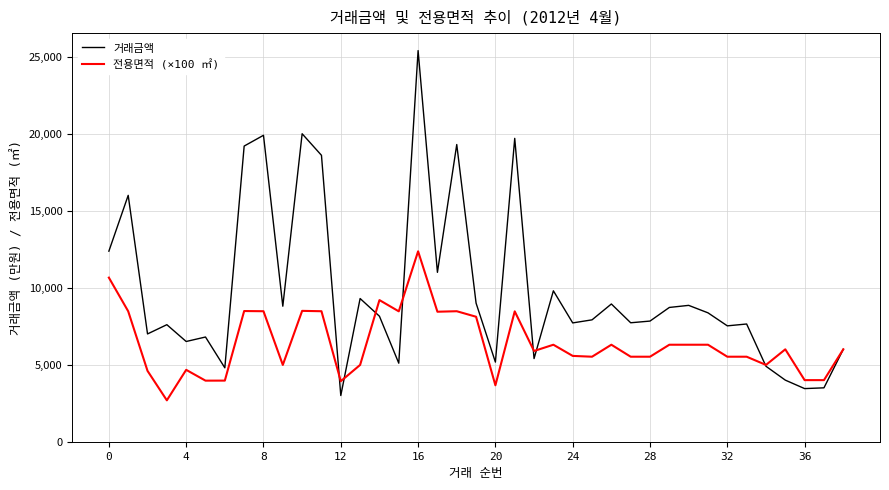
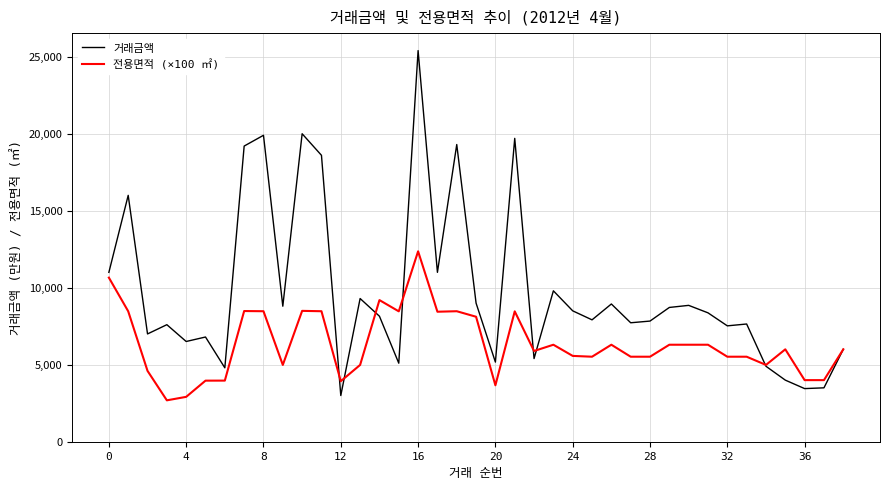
거래금액, 0: 12,400 -> 11,000
전용면적 (×100 ㎡), 4: 4,700 -> 2,900
거래금액, 24: 7,700 -> 8,500
